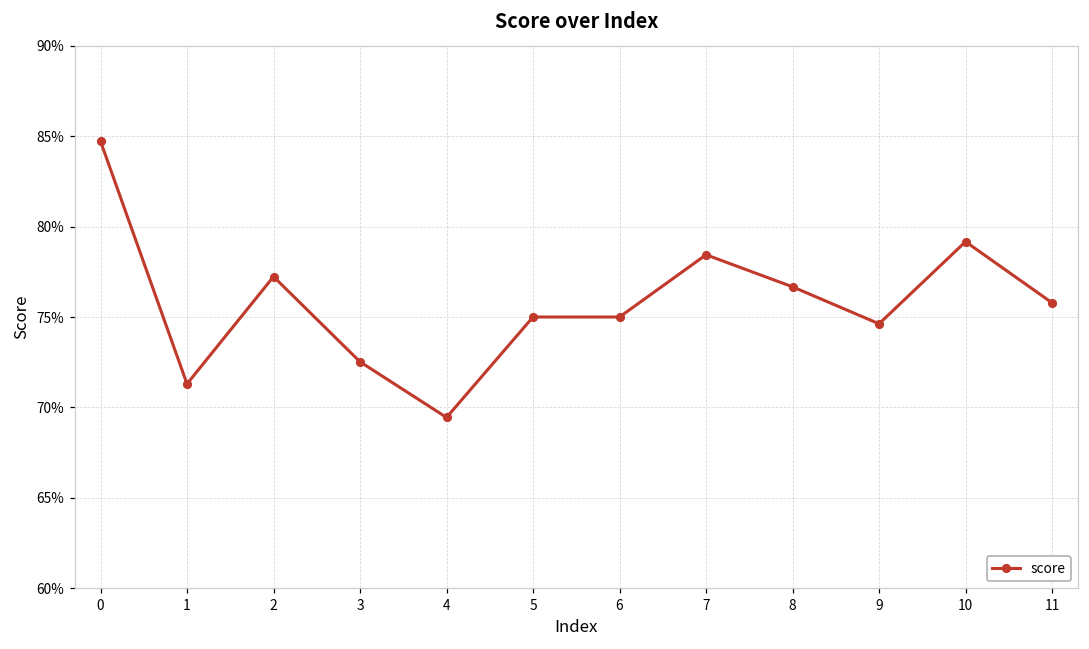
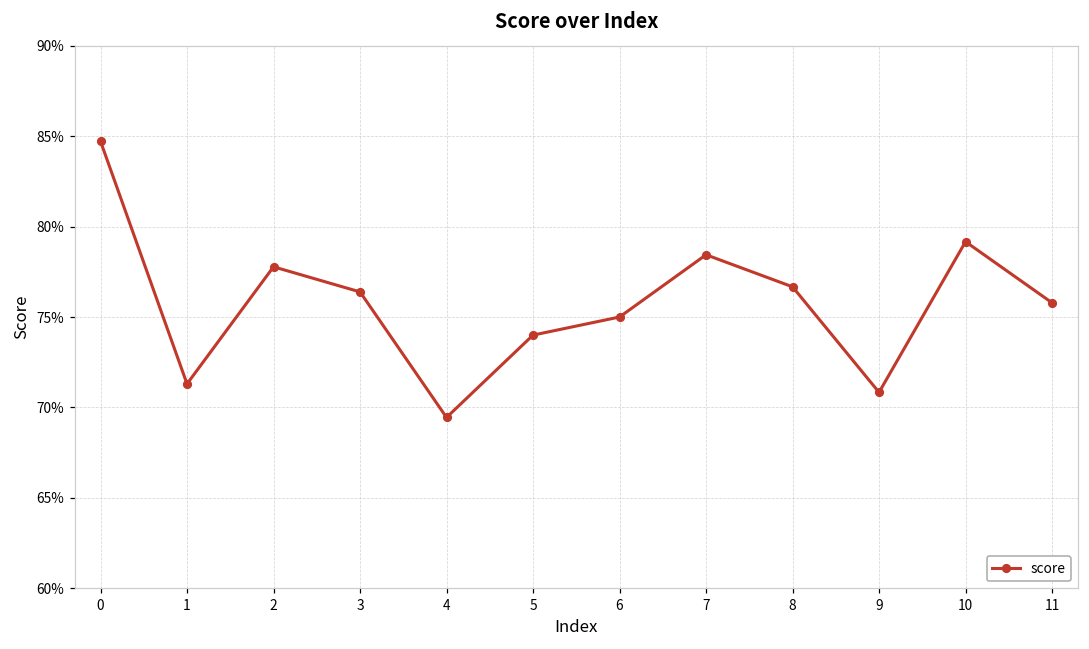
2: 77.2% -> 77.8%
3: 72.5% -> 76.4%
5: 75.0% -> 74.0%
9: 74.6% -> 70.8%
